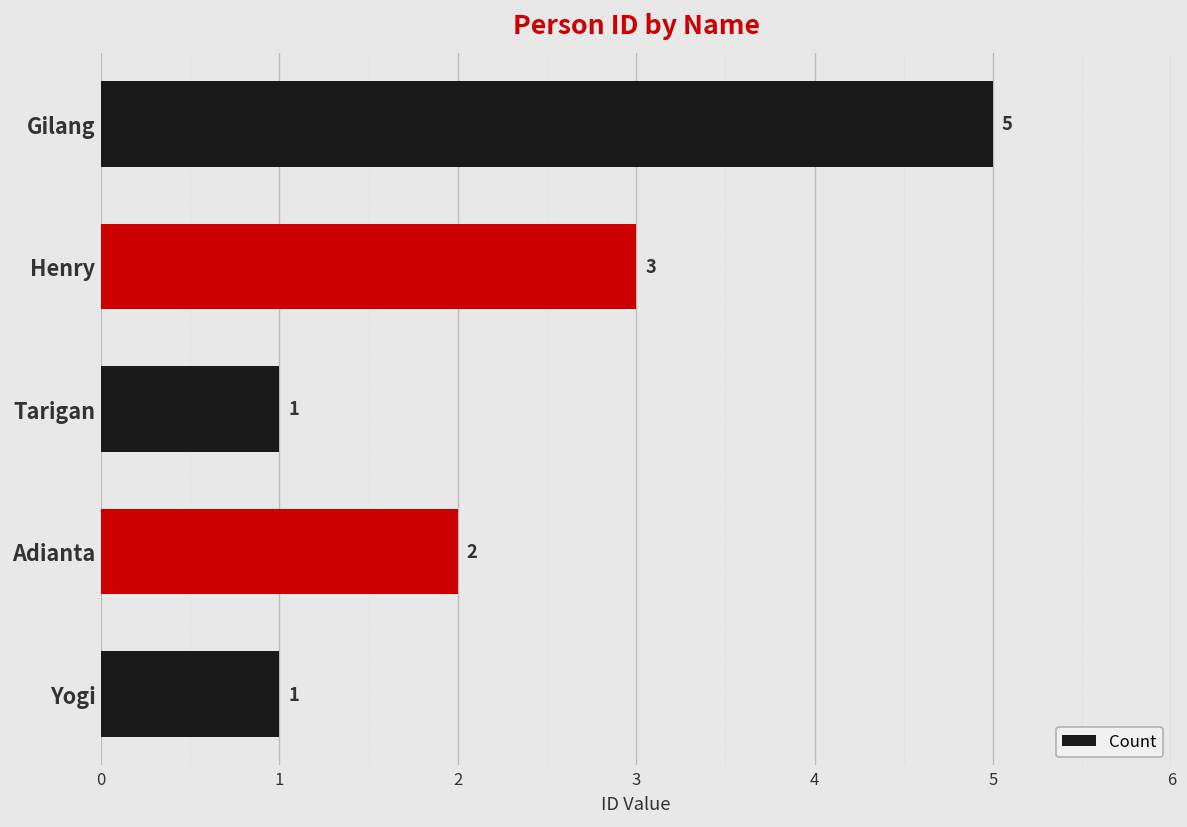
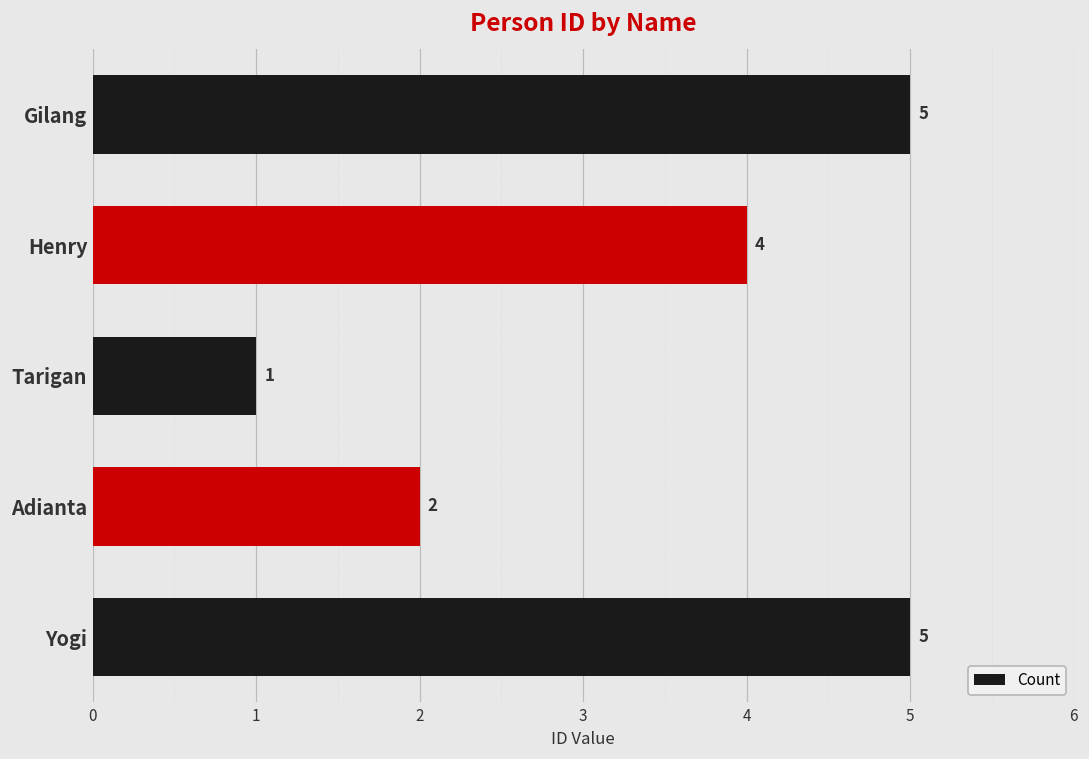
Henry: 3 -> 4
Yogi: 1 -> 5
